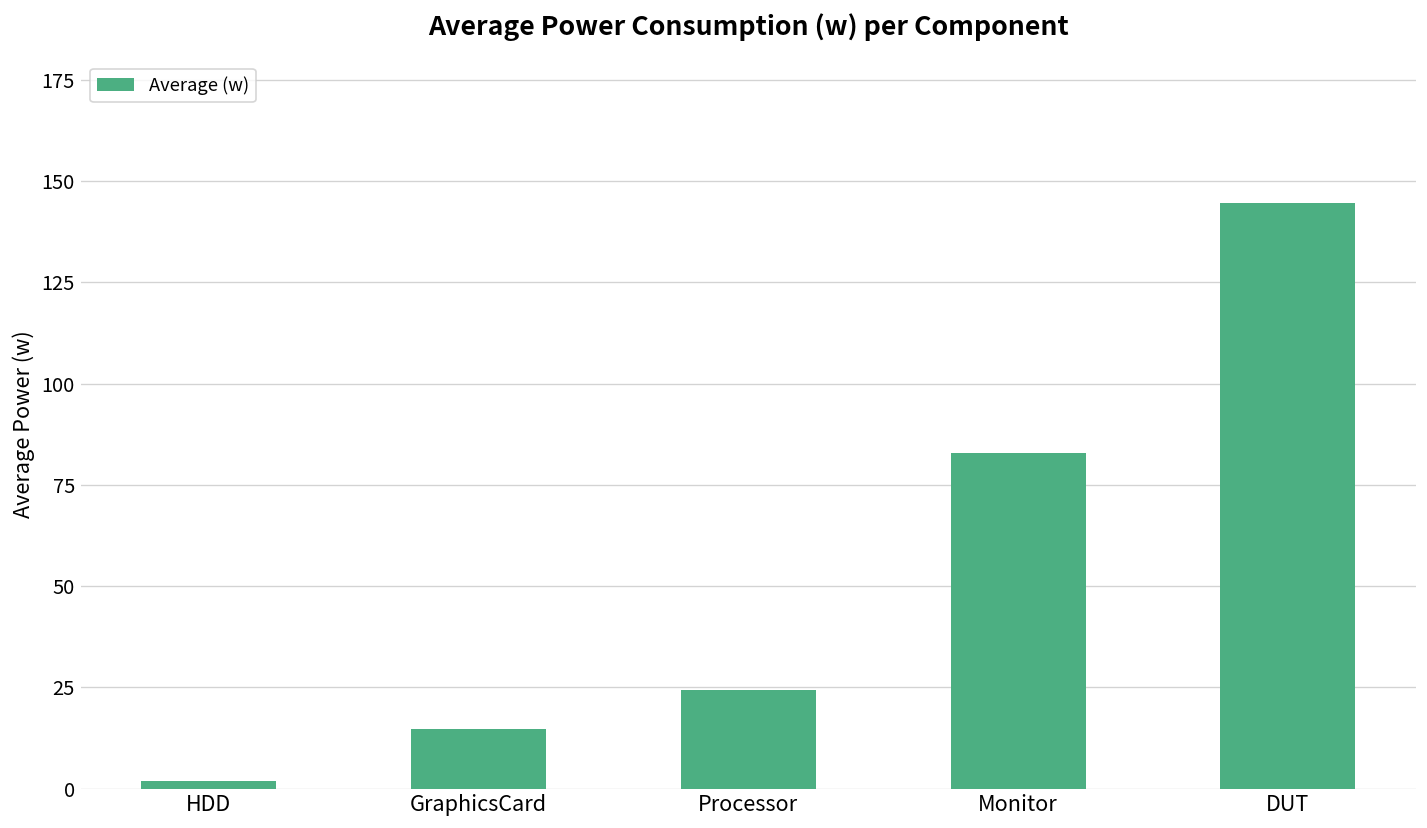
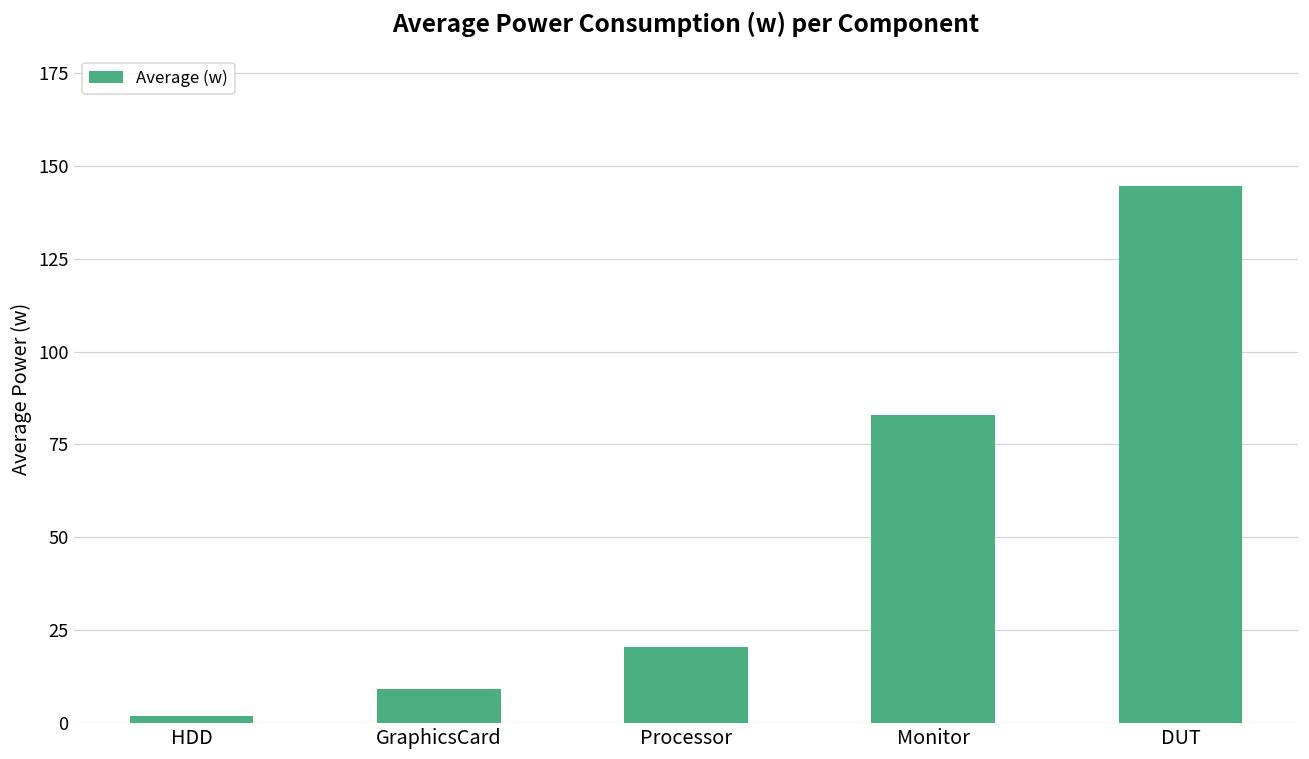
GraphicsCard: 15 -> 9
Processor: 24 -> 20
